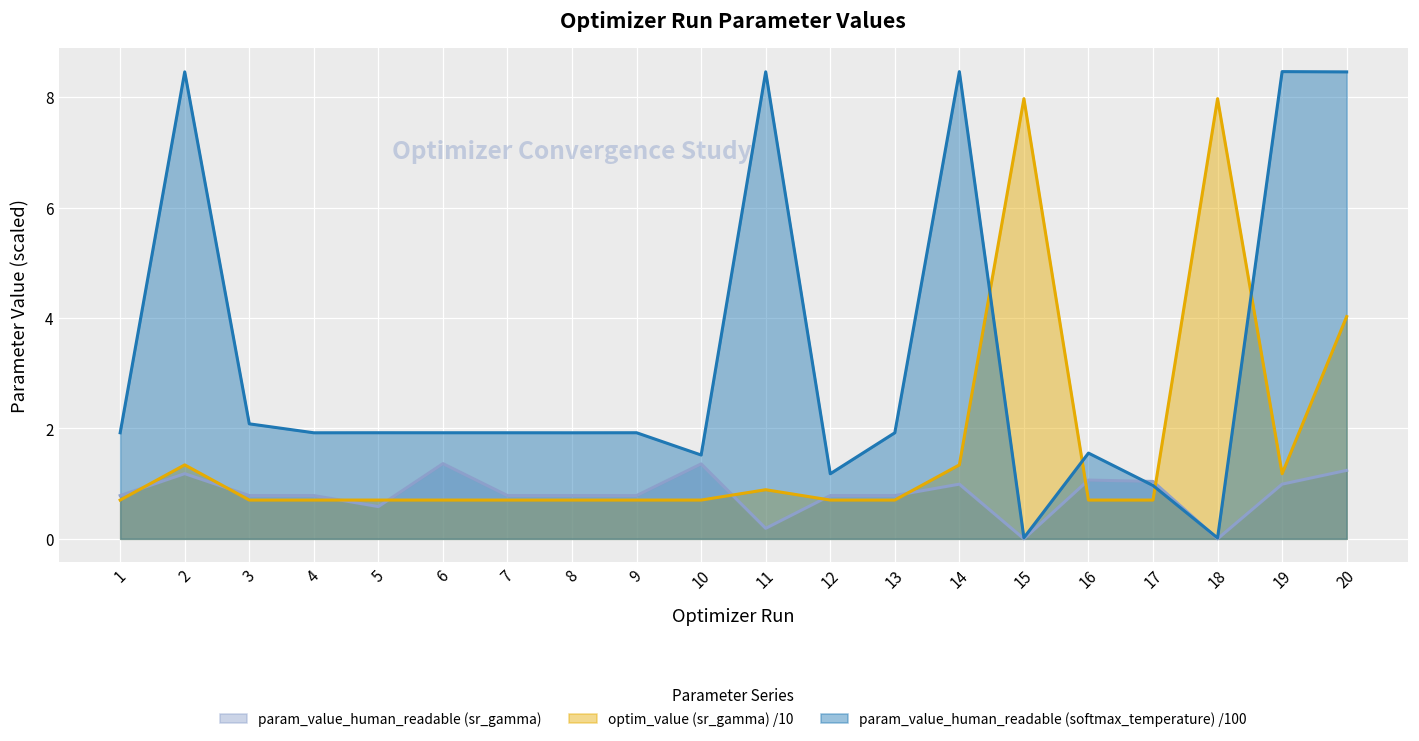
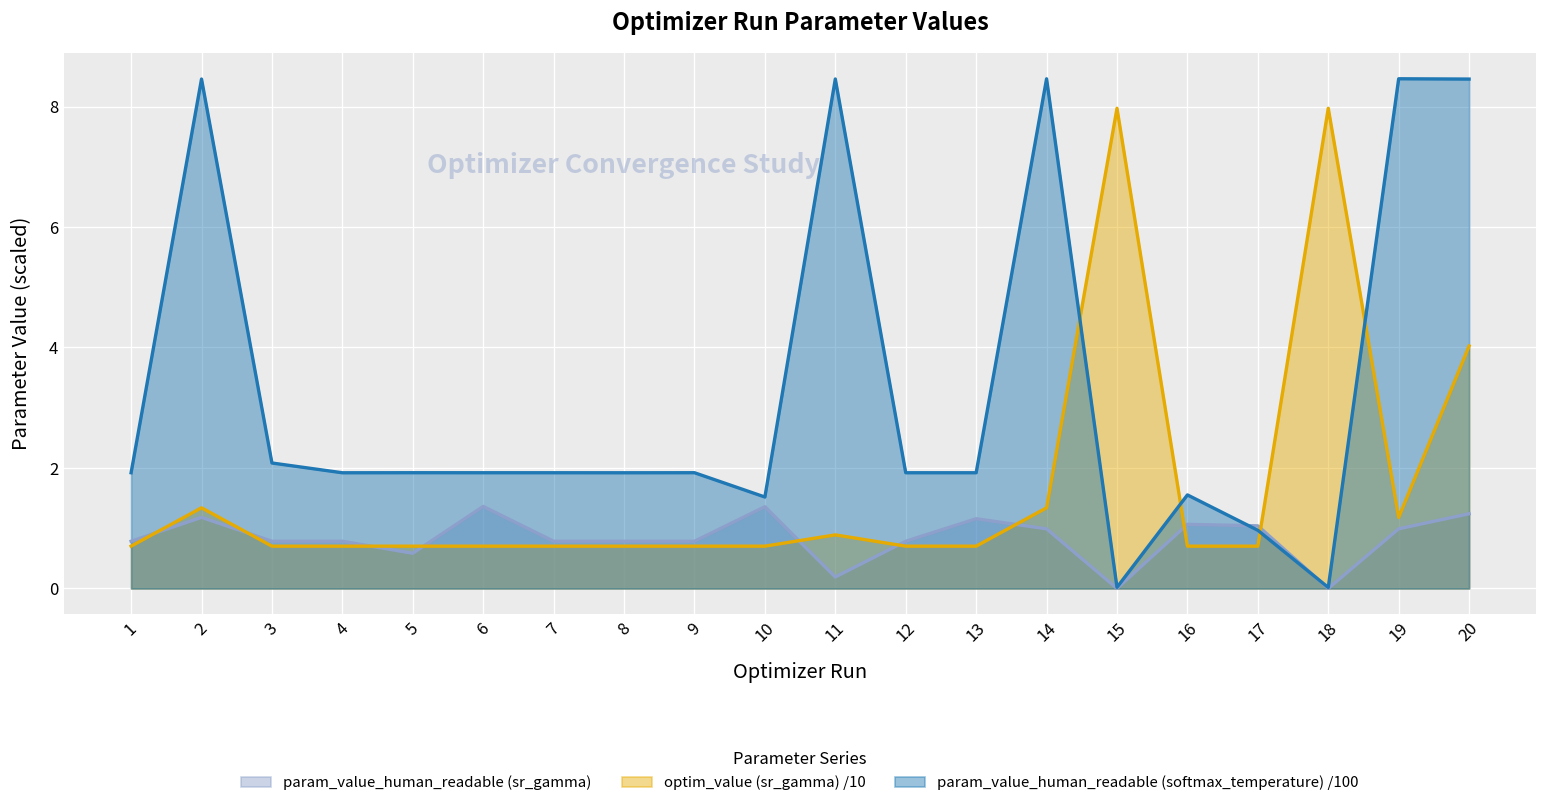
param_value_human_readable (softmax_temperature) /100, 12: 1.2 -> 1.9
param_value_human_readable (sr_gamma), 13: 0.8 -> 1.2
